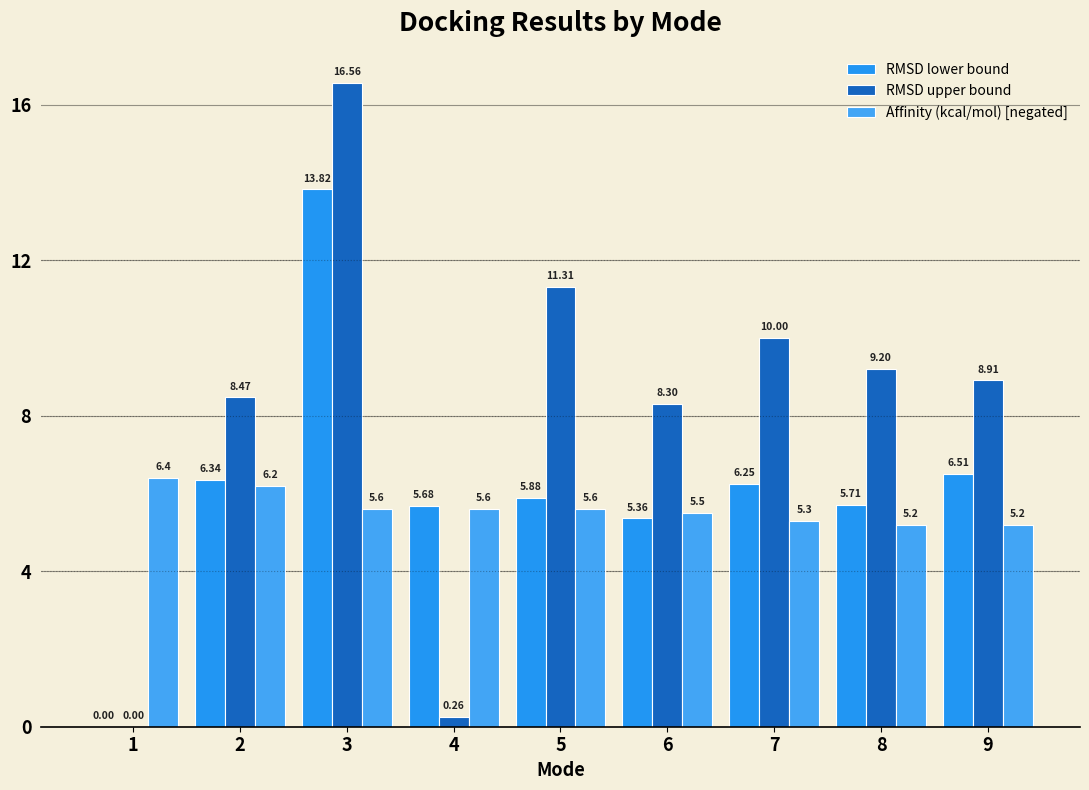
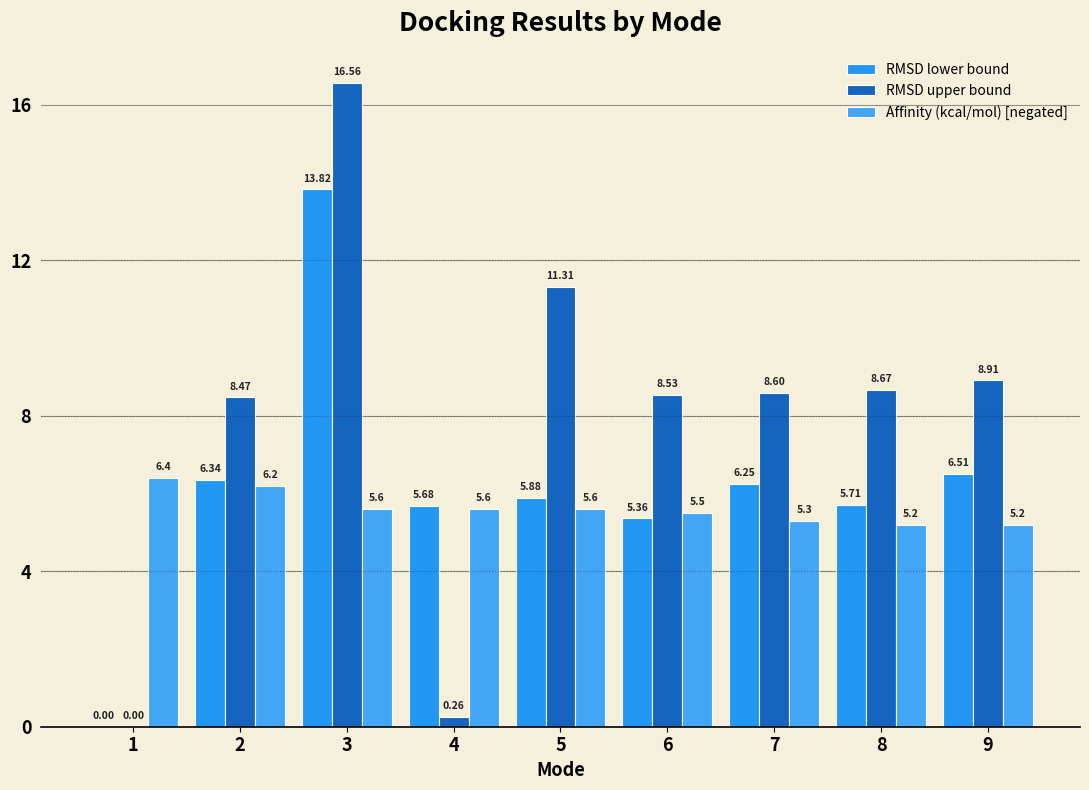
RMSD upper bound, 6: 8.30 -> 8.53
RMSD upper bound, 7: 10.00 -> 8.60
RMSD upper bound, 8: 9.20 -> 8.67
